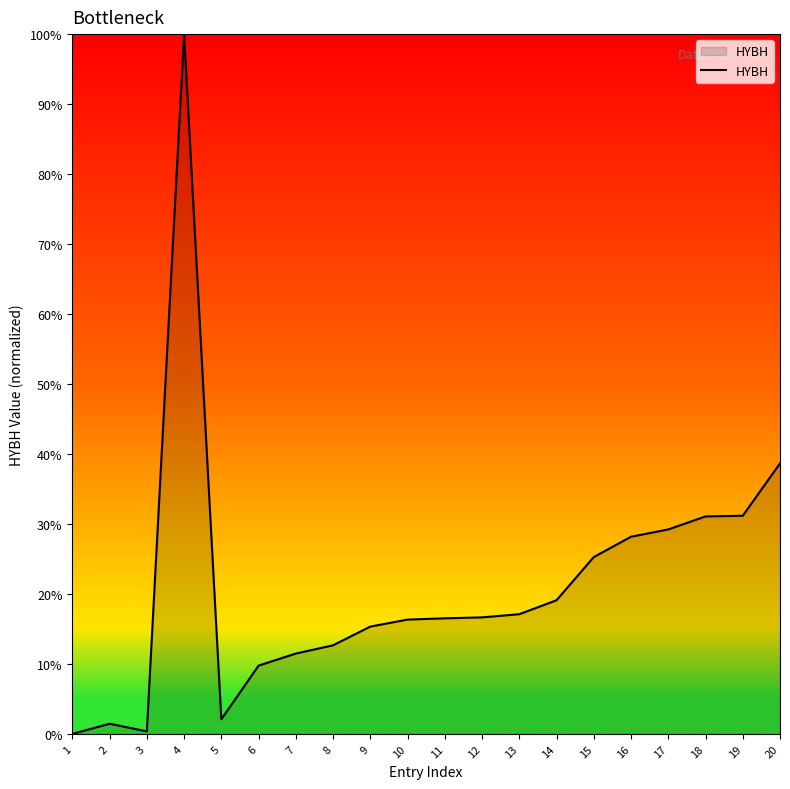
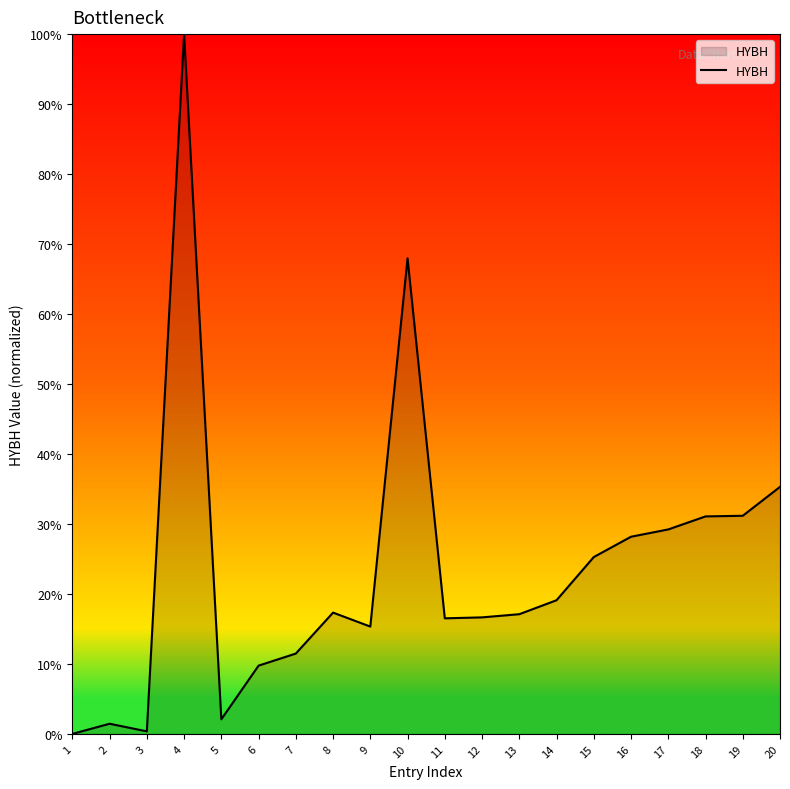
8: 13% -> 17%
10: 16% -> 68%
20: 39% -> 35%
